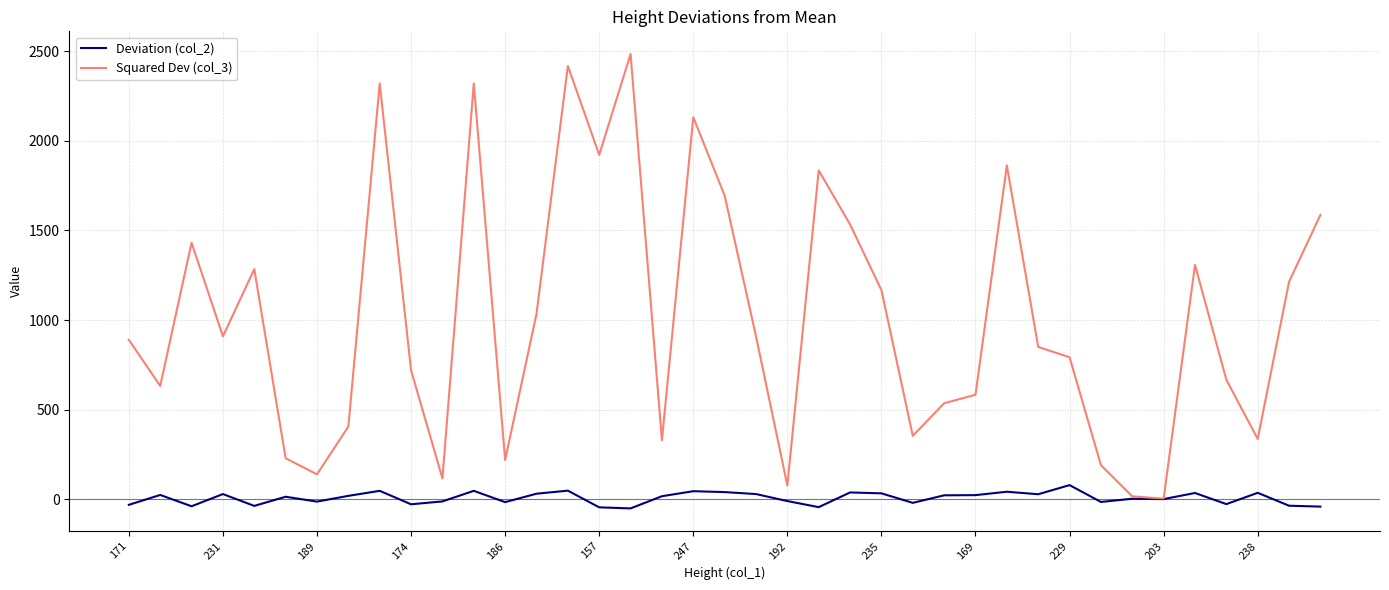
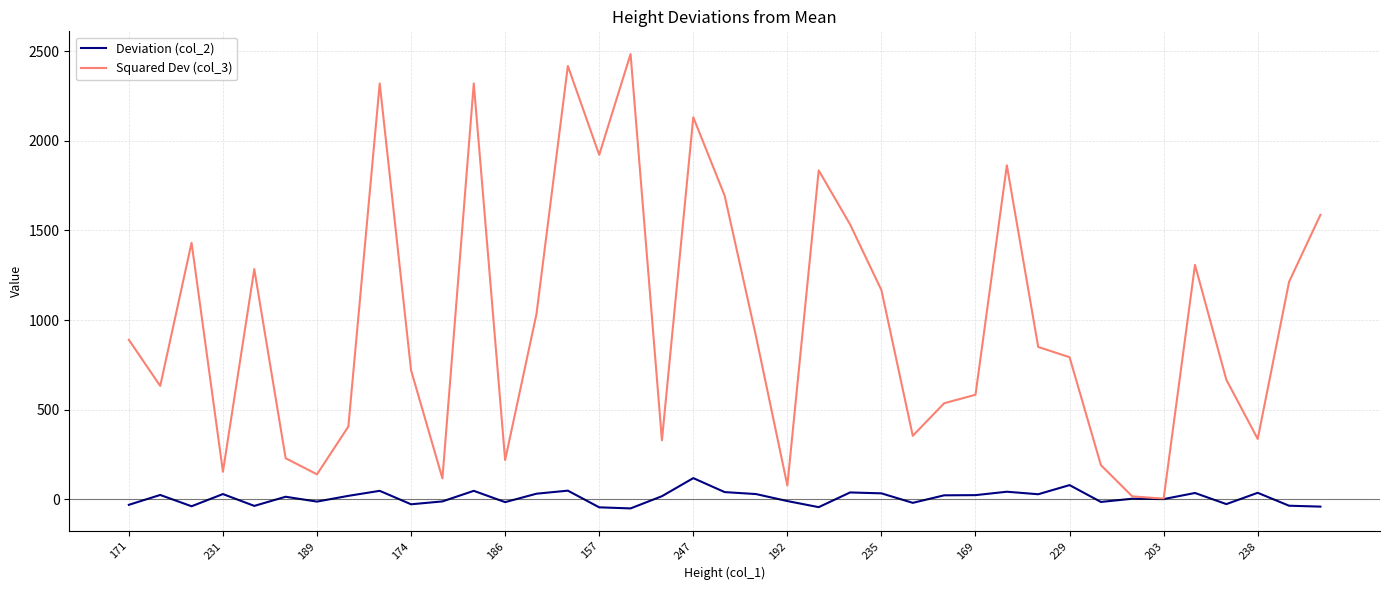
Squared Dev (col_3), 231: 910 -> 150
Deviation (col_2), 247: 50 -> 120
